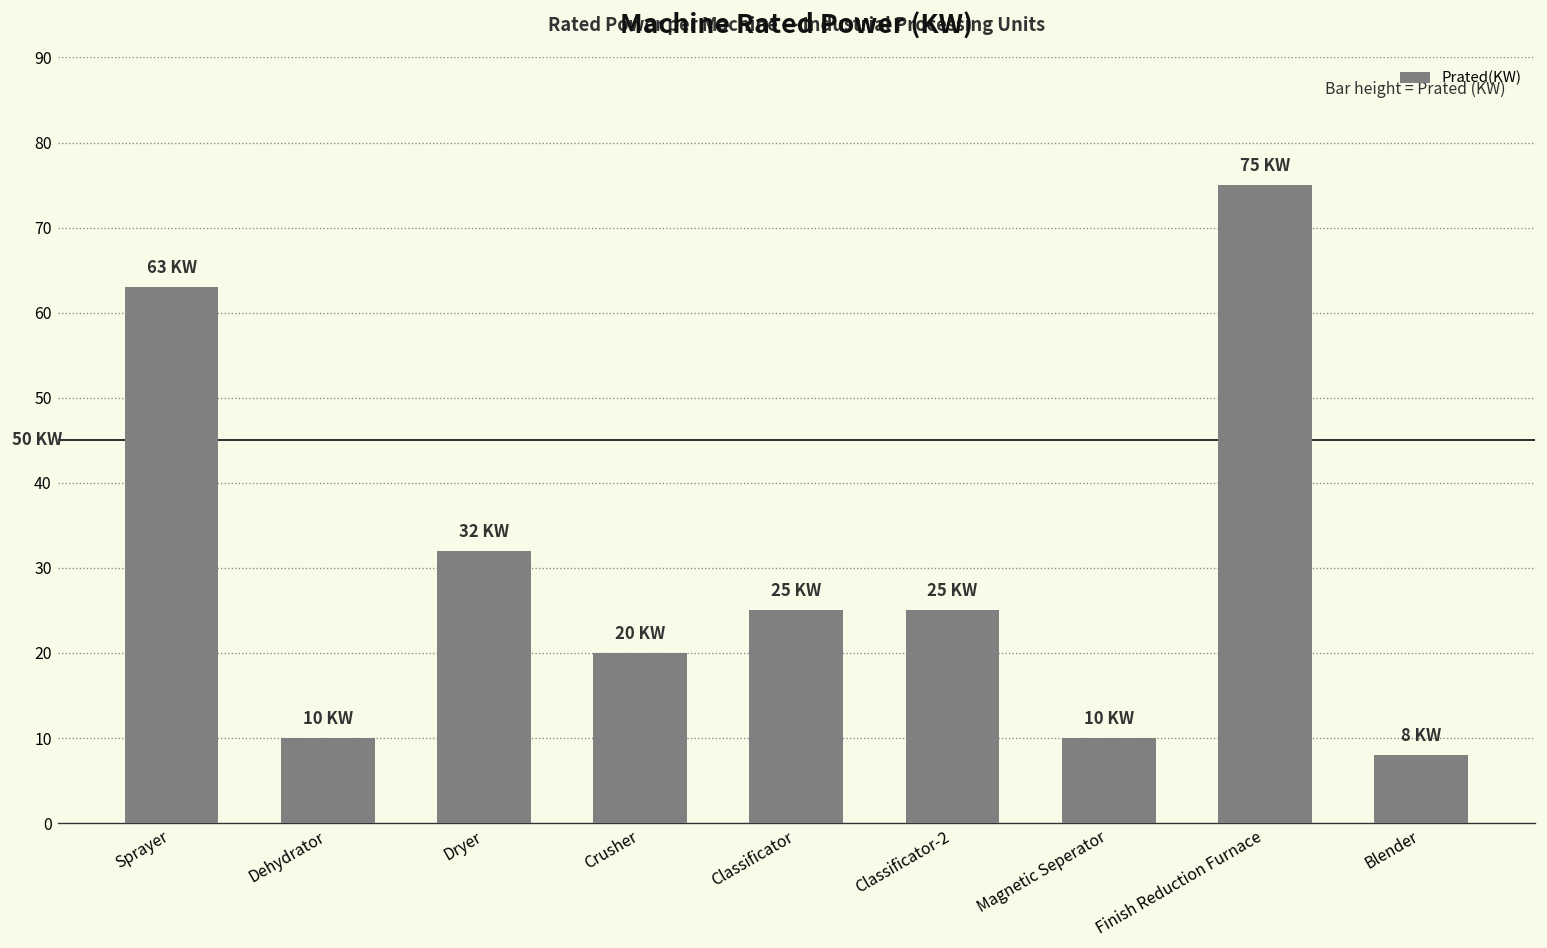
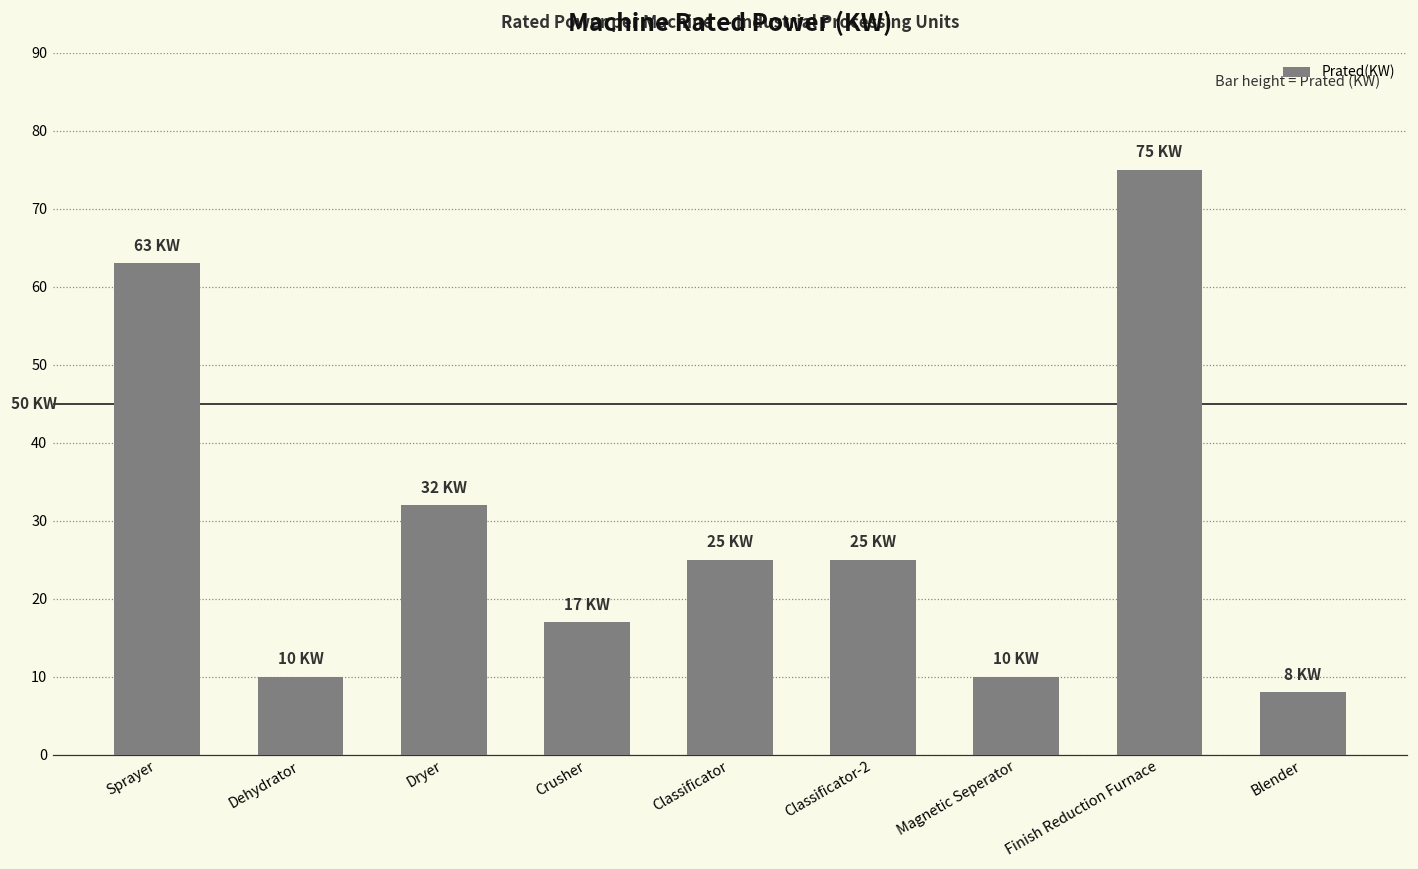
Crusher: 20 -> 17
